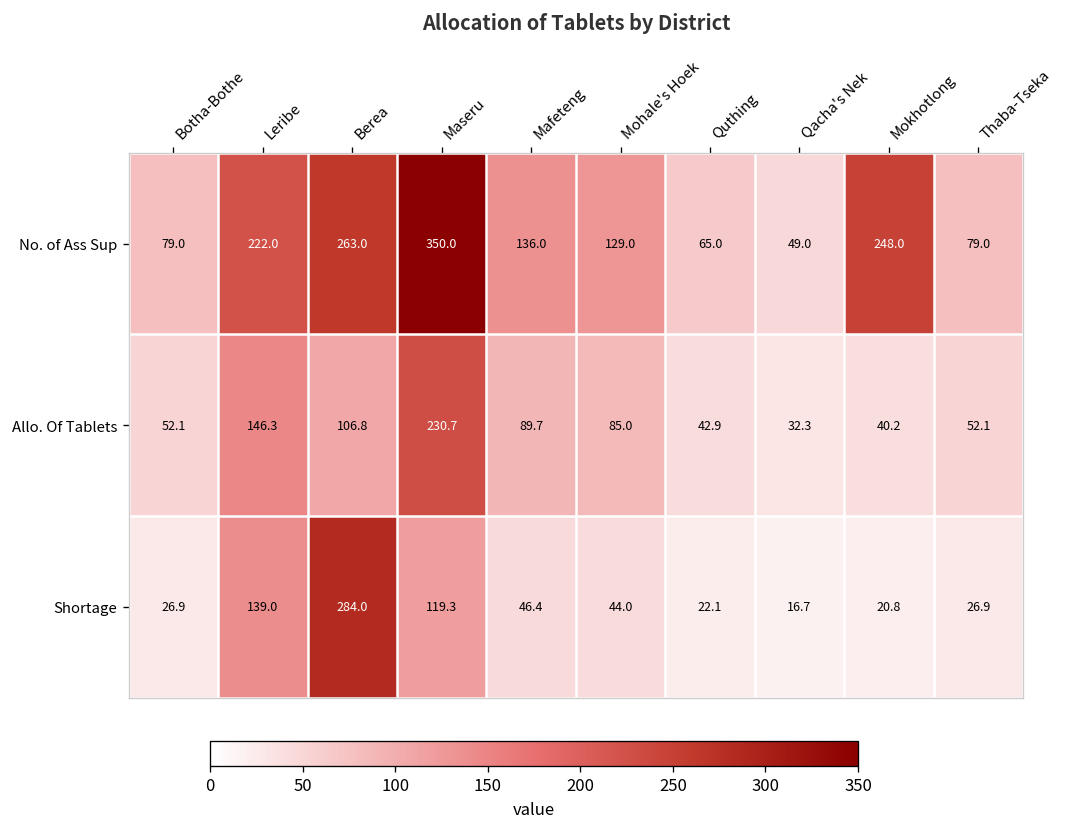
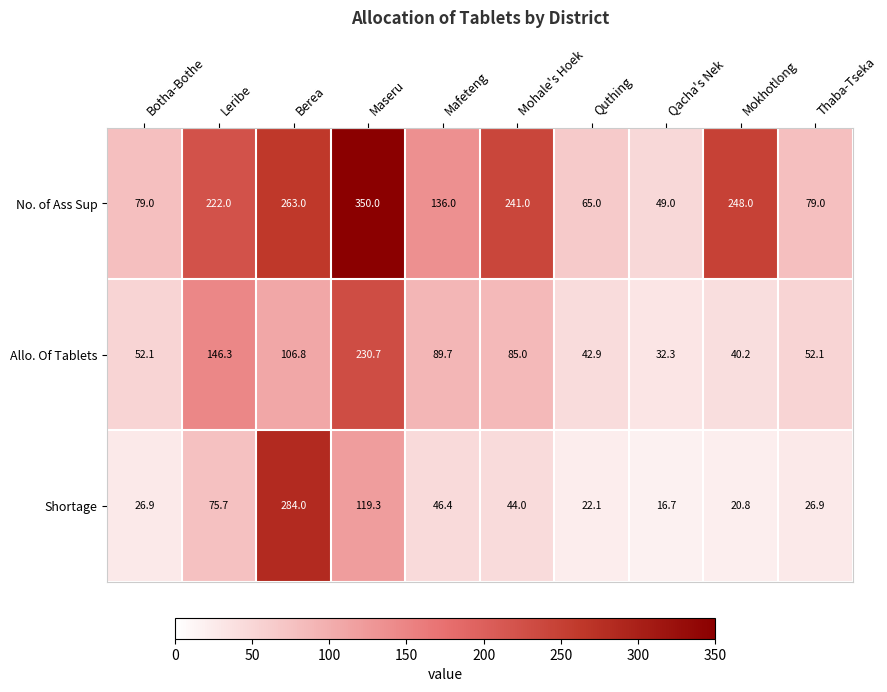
No. of Ass Sup, Mohale's Hoek: 129.0 -> 241.0
Shortage, Leribe: 139.0 -> 75.7
